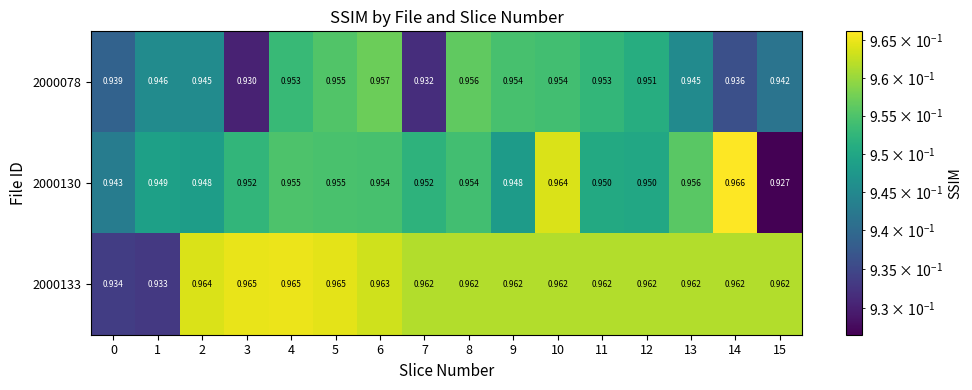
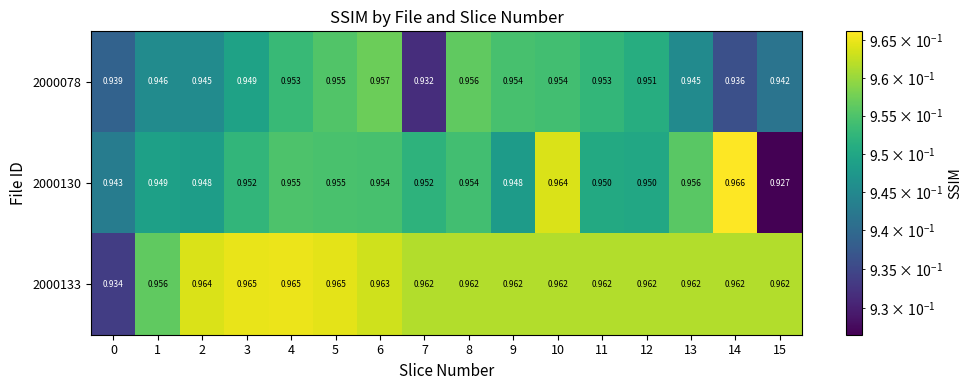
2000078, 3: 0.930 -> 0.949
2000133, 1: 0.933 -> 0.956
